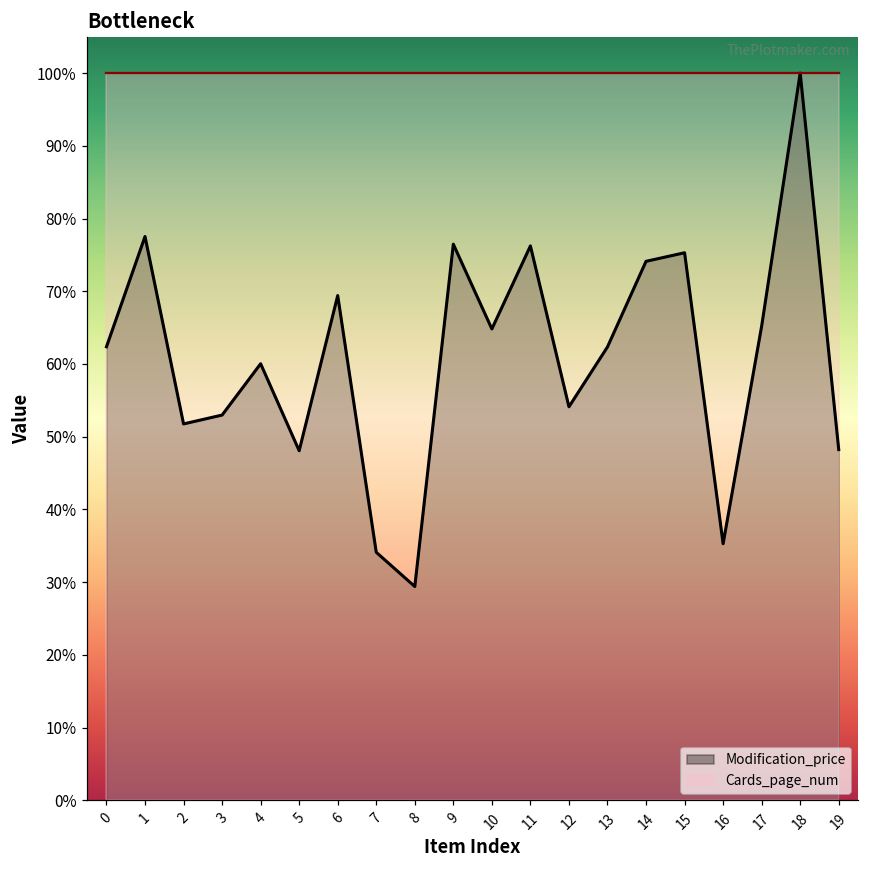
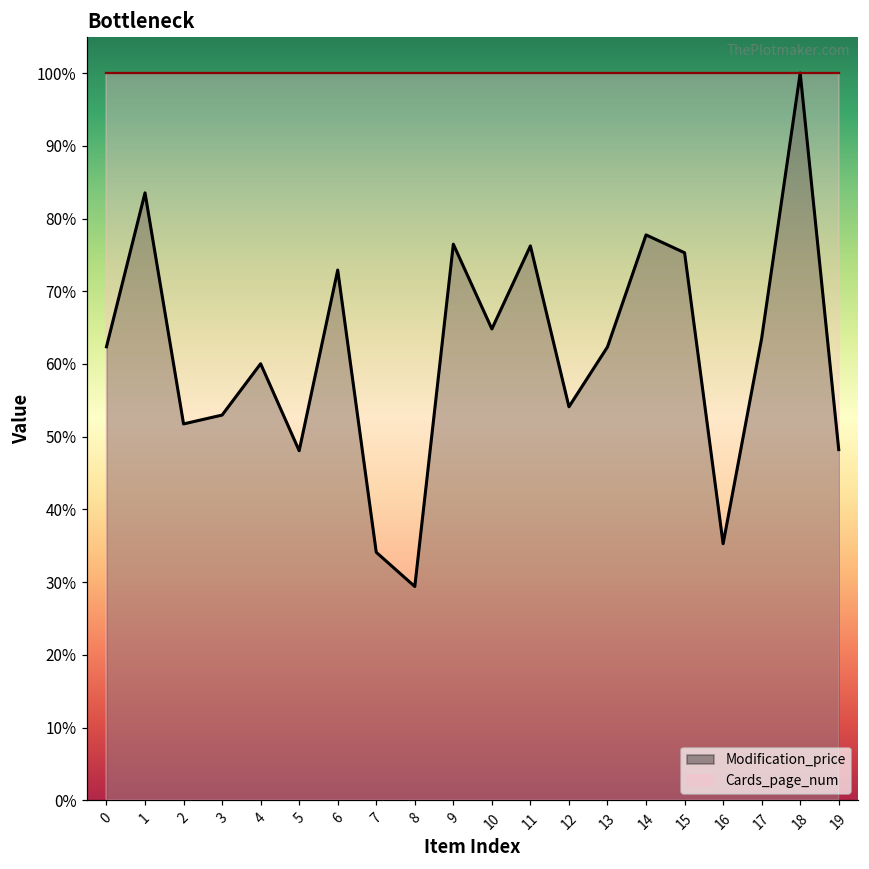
Modification_price, 1: 78% -> 84%
Modification_price, 6: 69% -> 73%
Modification_price, 14: 74% -> 78%
Modification_price, 17: 65% -> 64%
